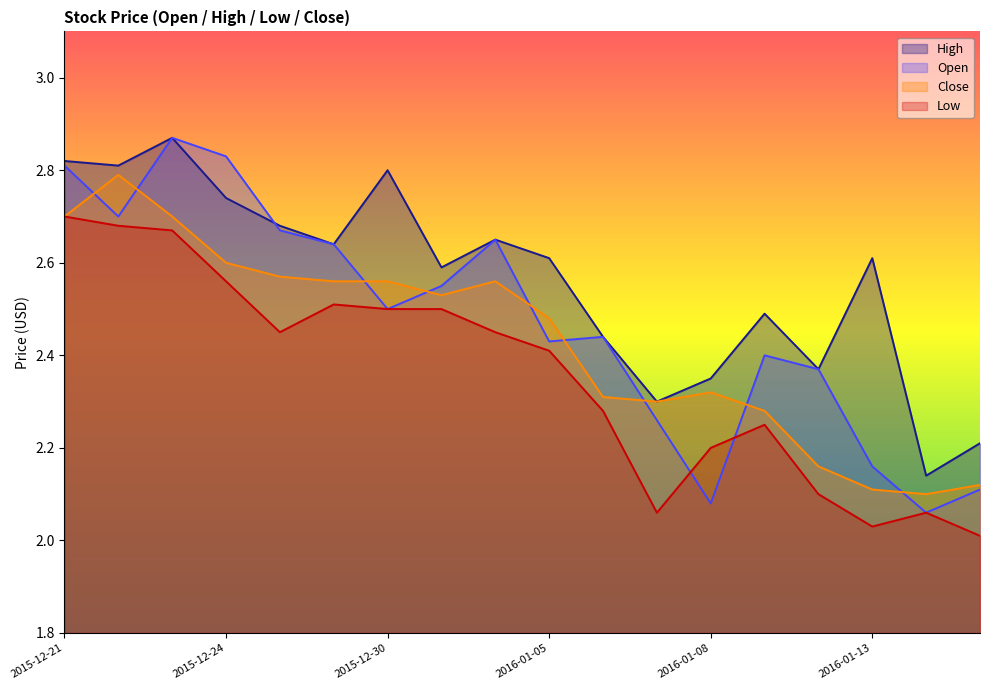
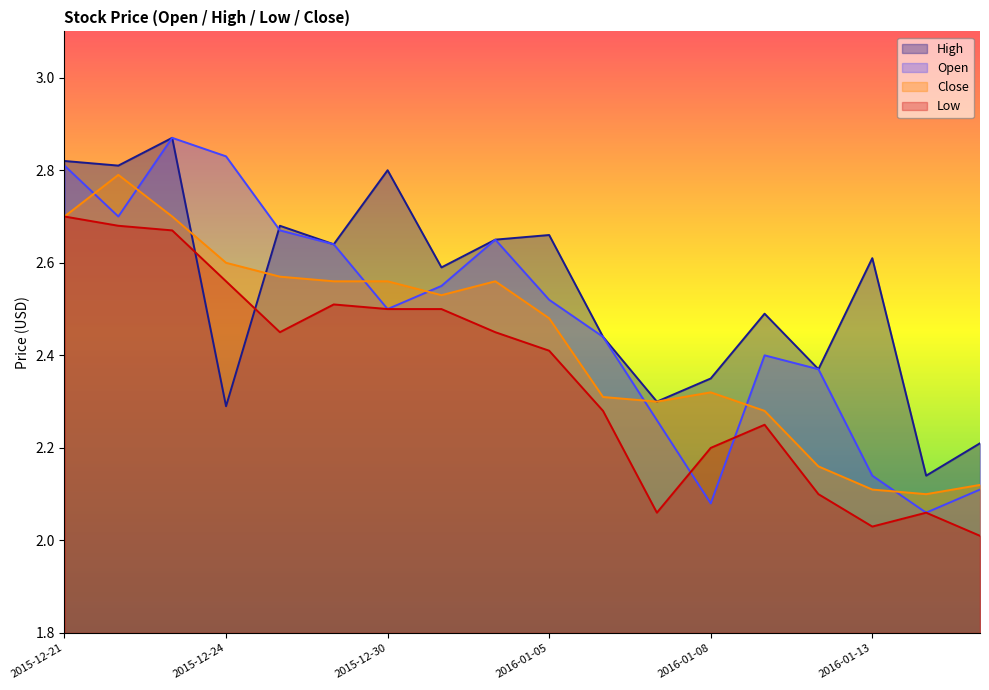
High, 2015-12-24: 2.74 -> 2.29
High, 2016-01-05: 2.61 -> 2.66
Open, 2016-01-05: 2.43 -> 2.52
Open, 2016-01-13: 2.16 -> 2.14
